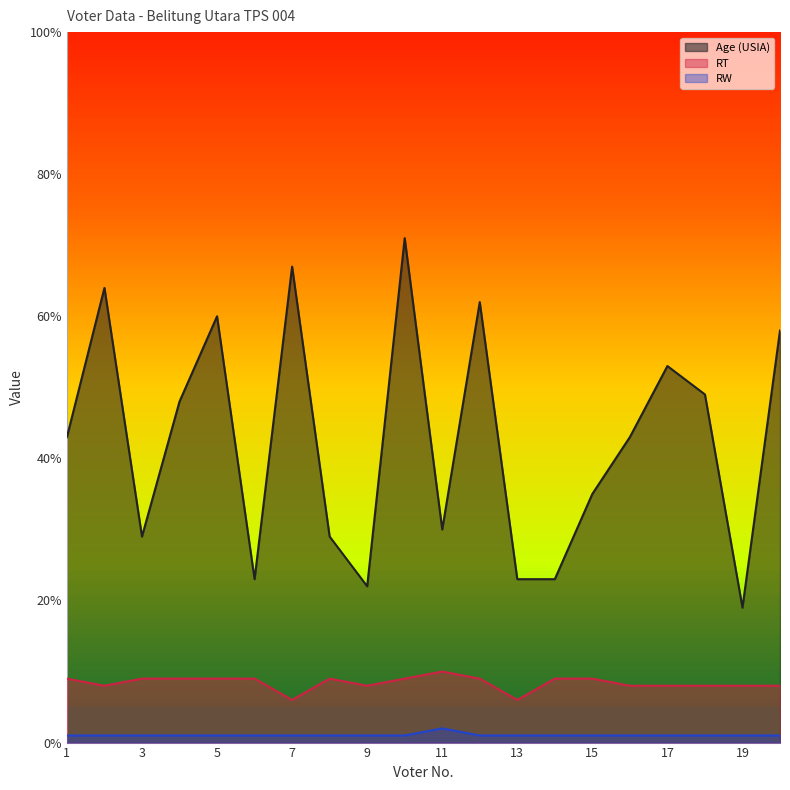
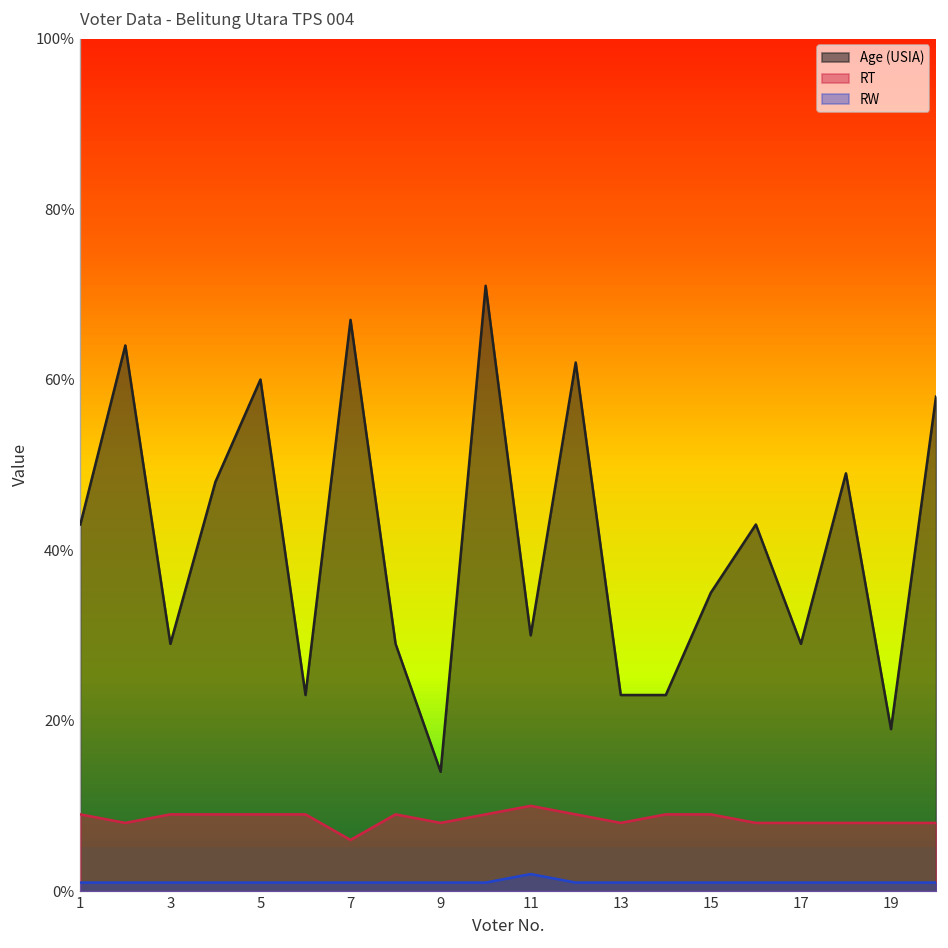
Age (USIA), 9: 22% -> 14%
RT, 13: 6% -> 8%
Age (USIA), 17: 53% -> 29%
